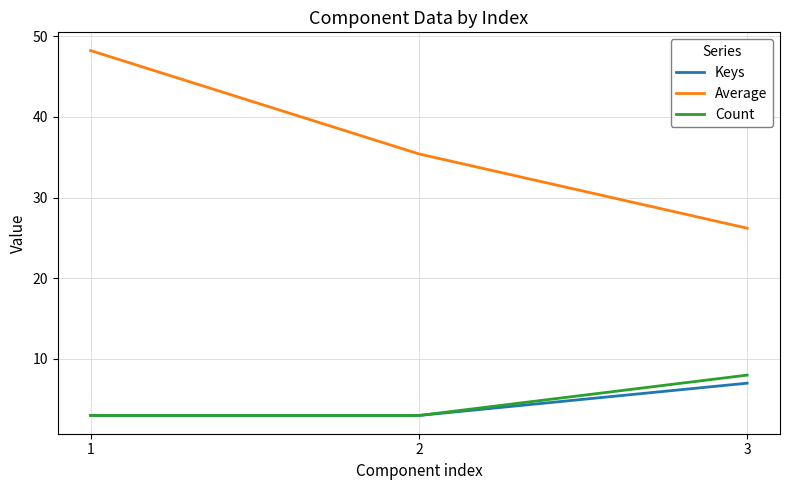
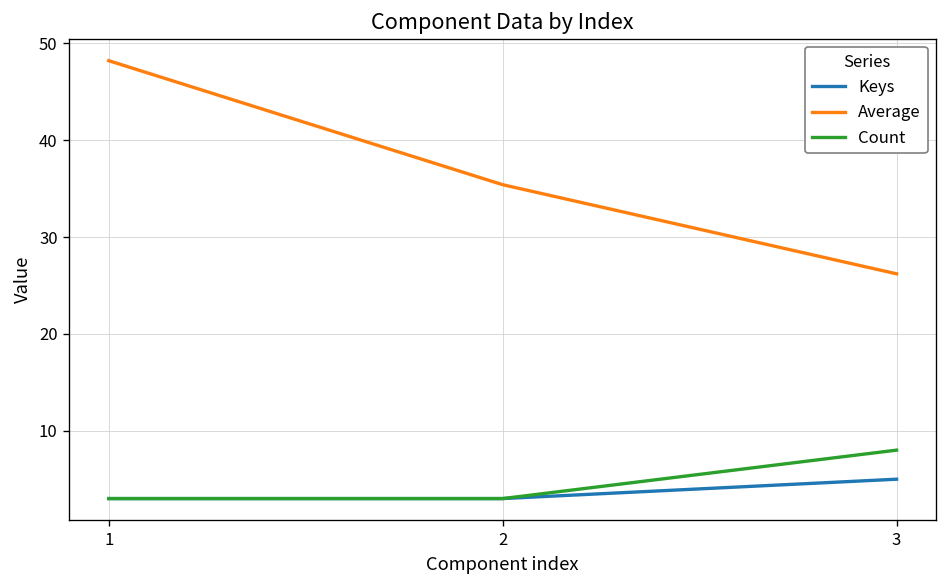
Keys, 3: 7 -> 5
